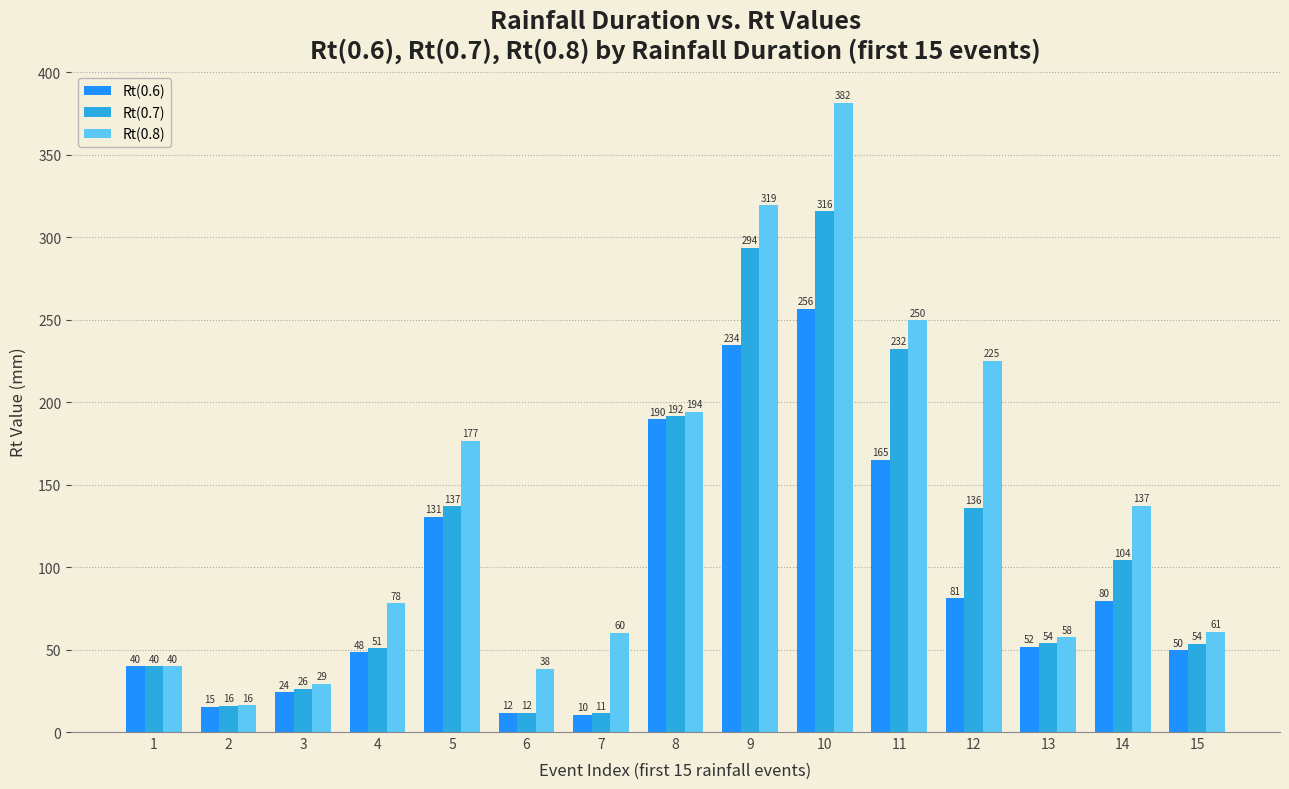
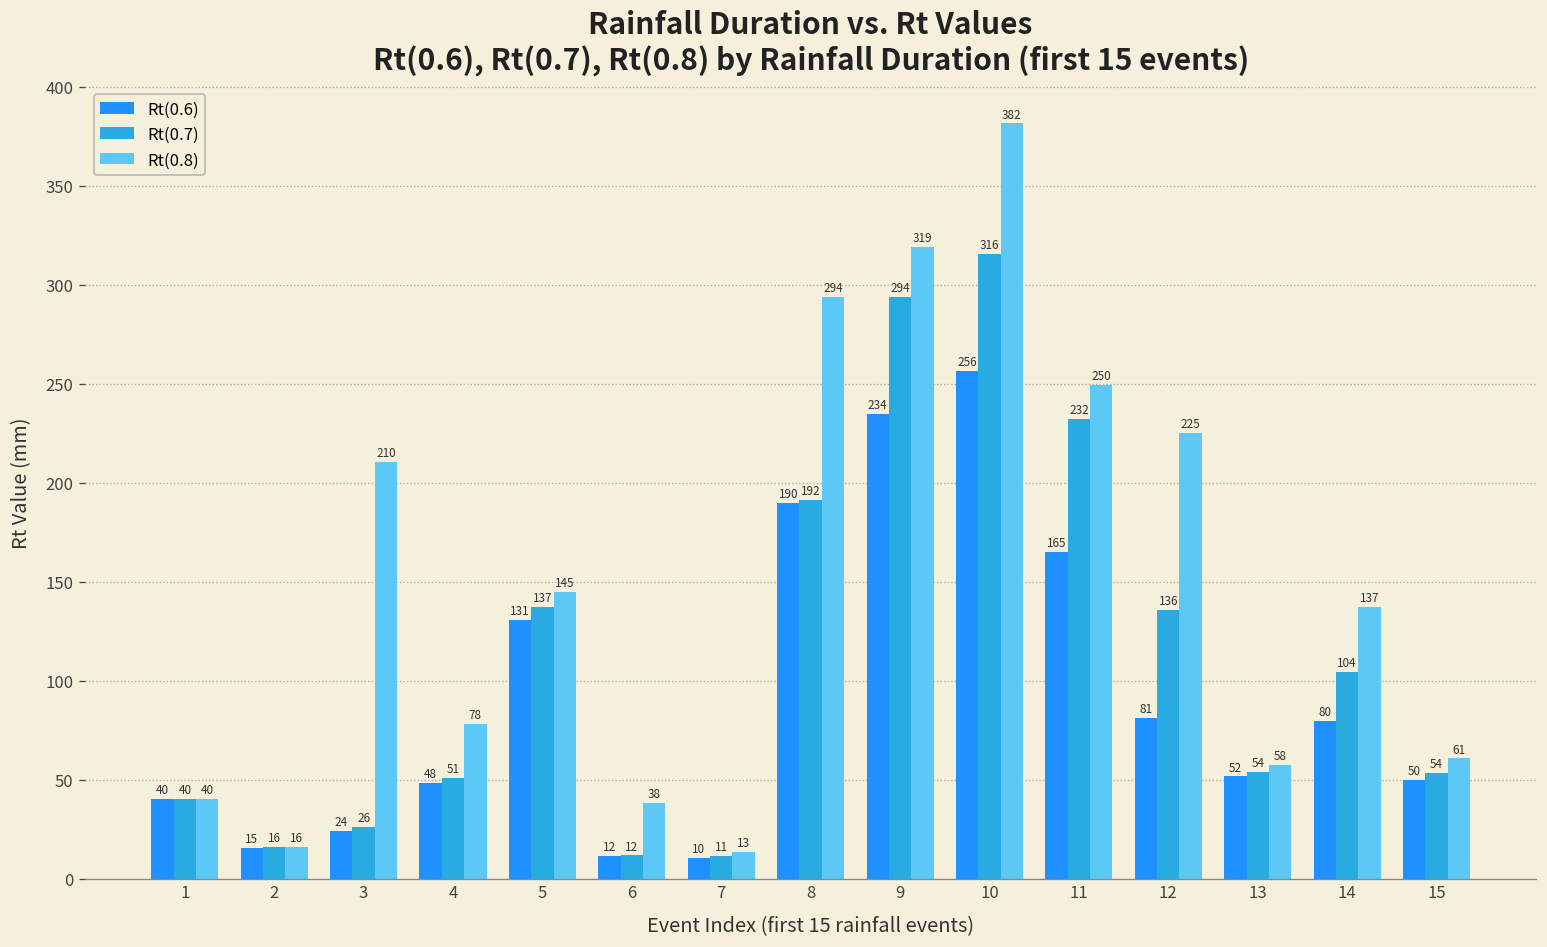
Rt(0.8), 3: 29 -> 210
Rt(0.8), 5: 177 -> 145
Rt(0.8), 7: 60 -> 13
Rt(0.8), 8: 194 -> 294
